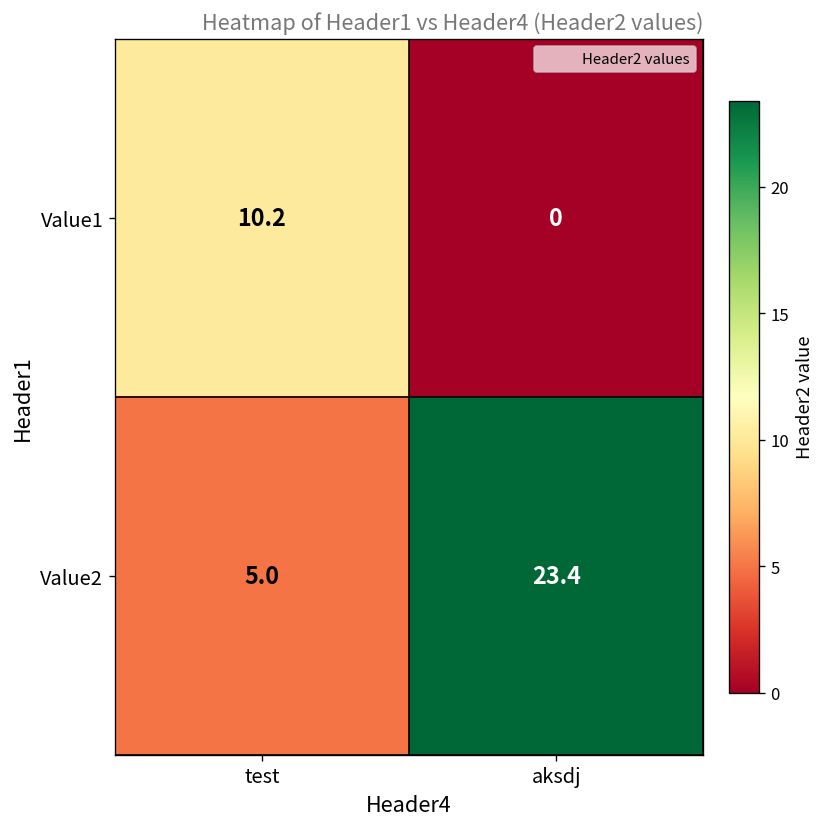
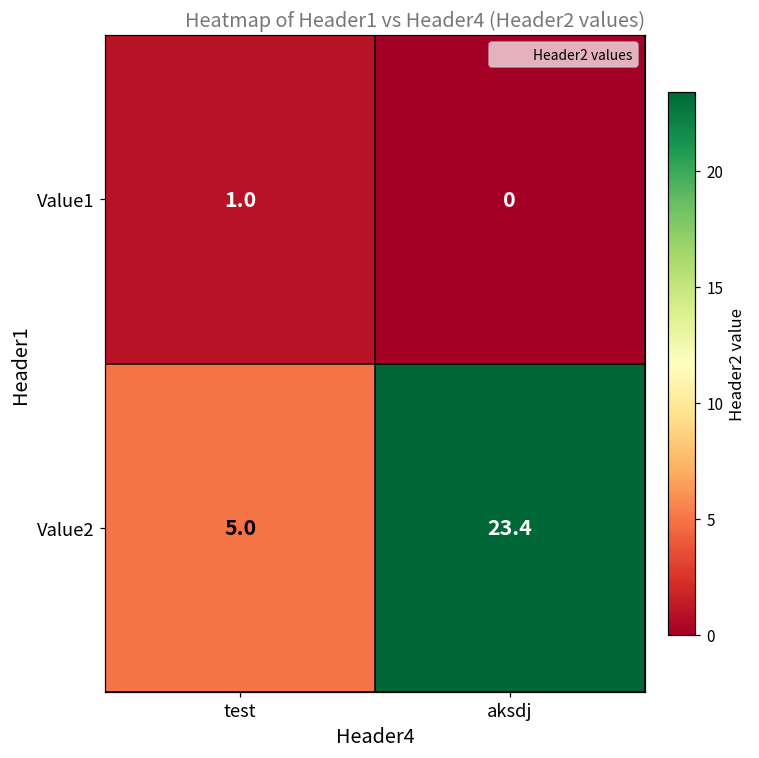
Value1, test: 10.2 -> 1.0
